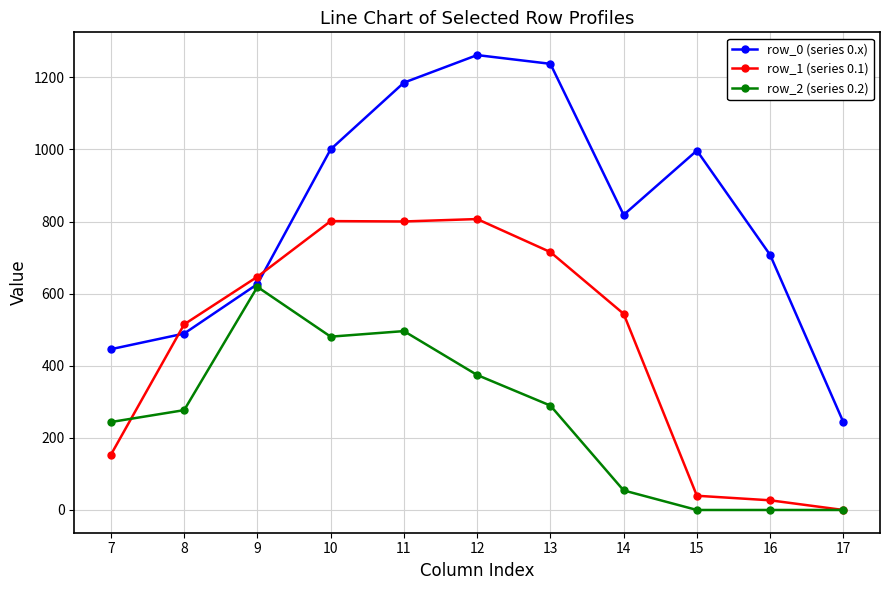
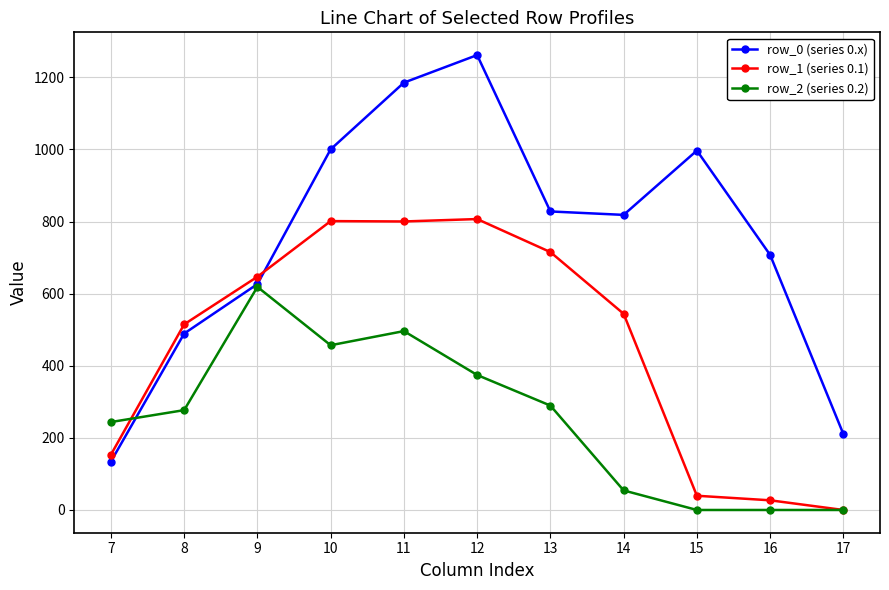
row_0 (series 0.x), 7: 450 -> 130
row_2 (series 0.2), 10: 480 -> 460
row_0 (series 0.x), 13: 1240 -> 830
row_0 (series 0.x), 17: 240 -> 210
